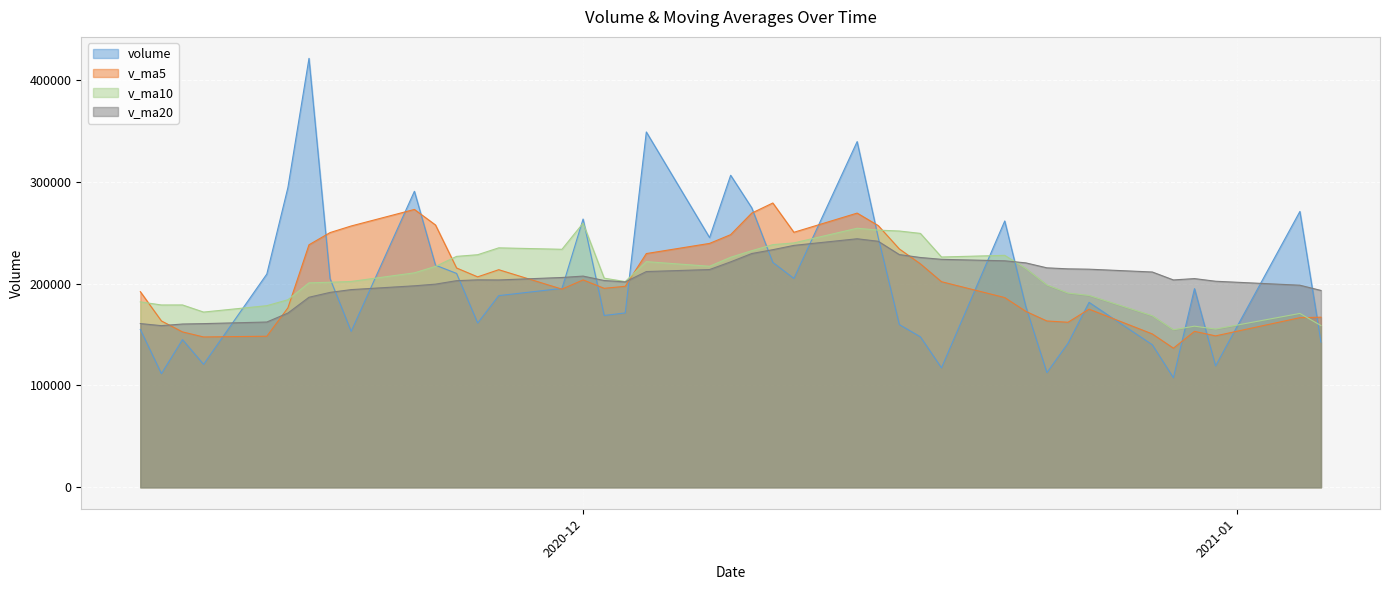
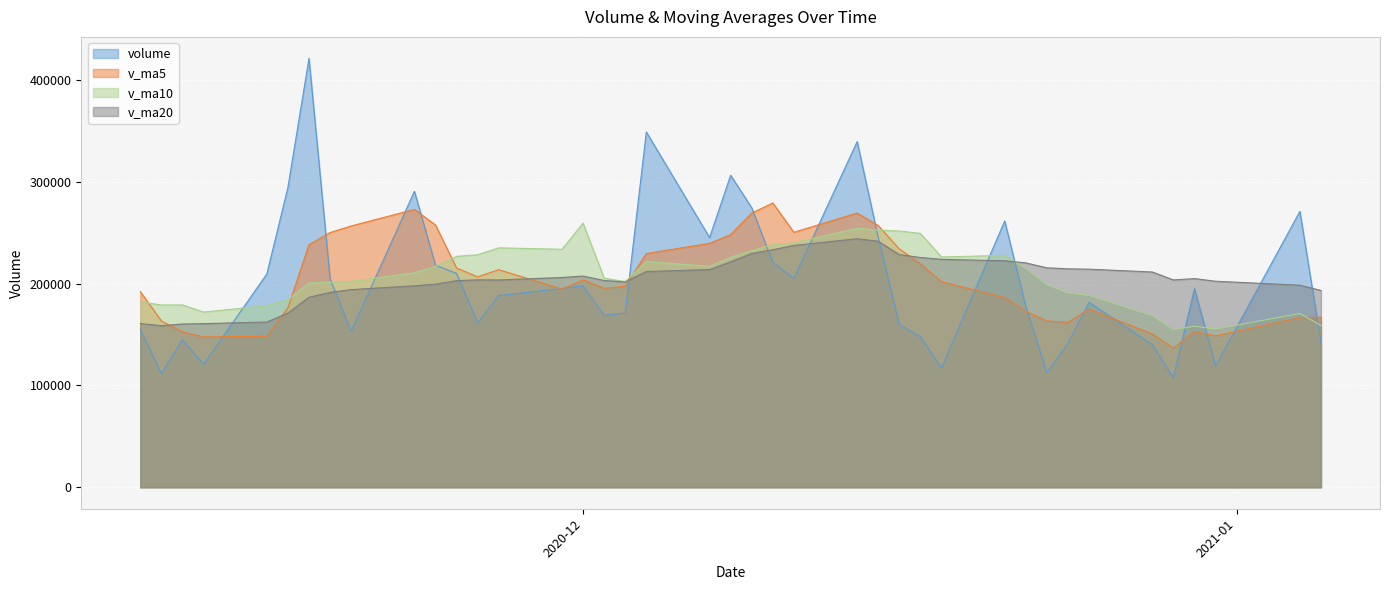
volume, 2020-12: 263000 -> 198000
